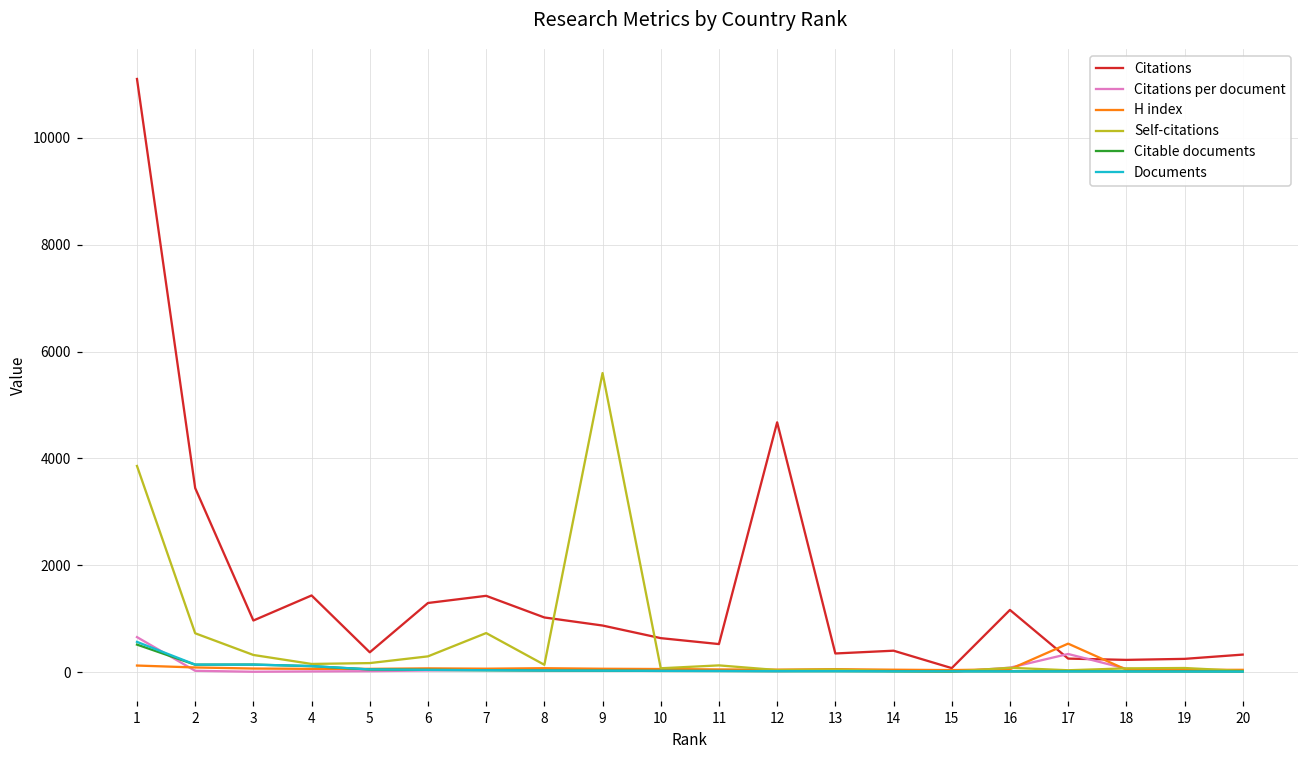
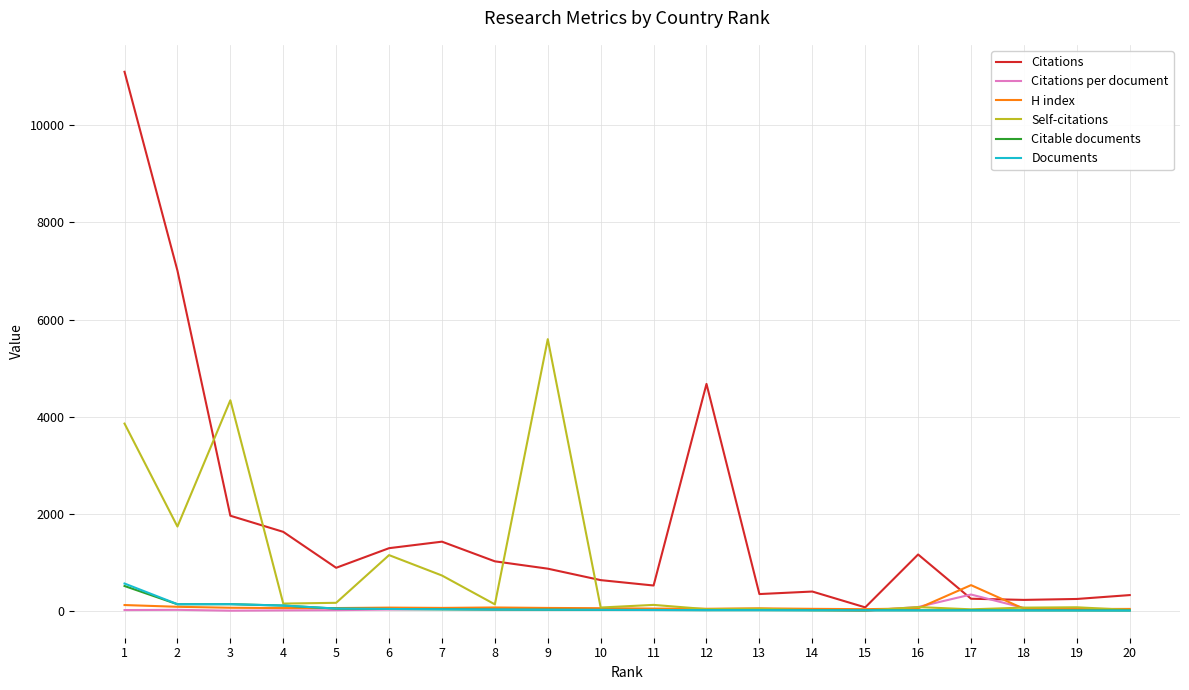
Citations per document, 1: 700 -> 0
Citations, 2: 3400 -> 7000
Self-citations, 2: 700 -> 1700
Citations, 3: 1000 -> 2000
Self-citations, 3: 300 -> 4300
Citations, 4: 1400 -> 1600
Citations, 5: 400 -> 900
Self-citations, 6: 300 -> 1200
